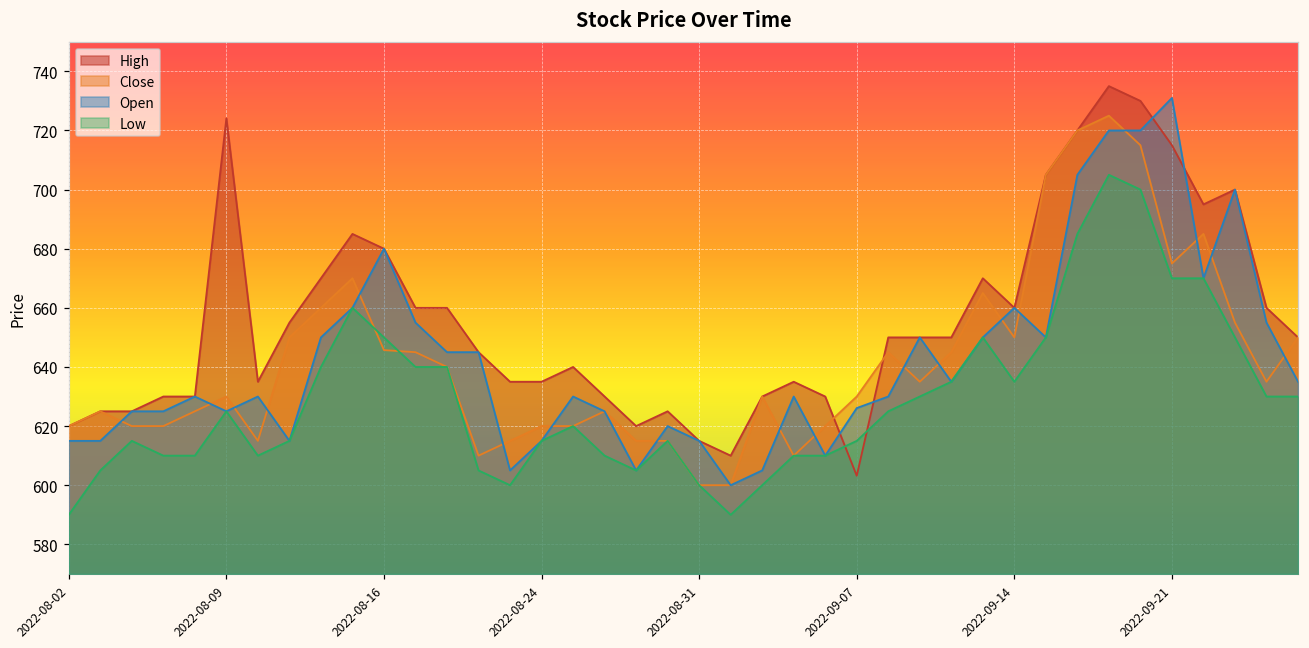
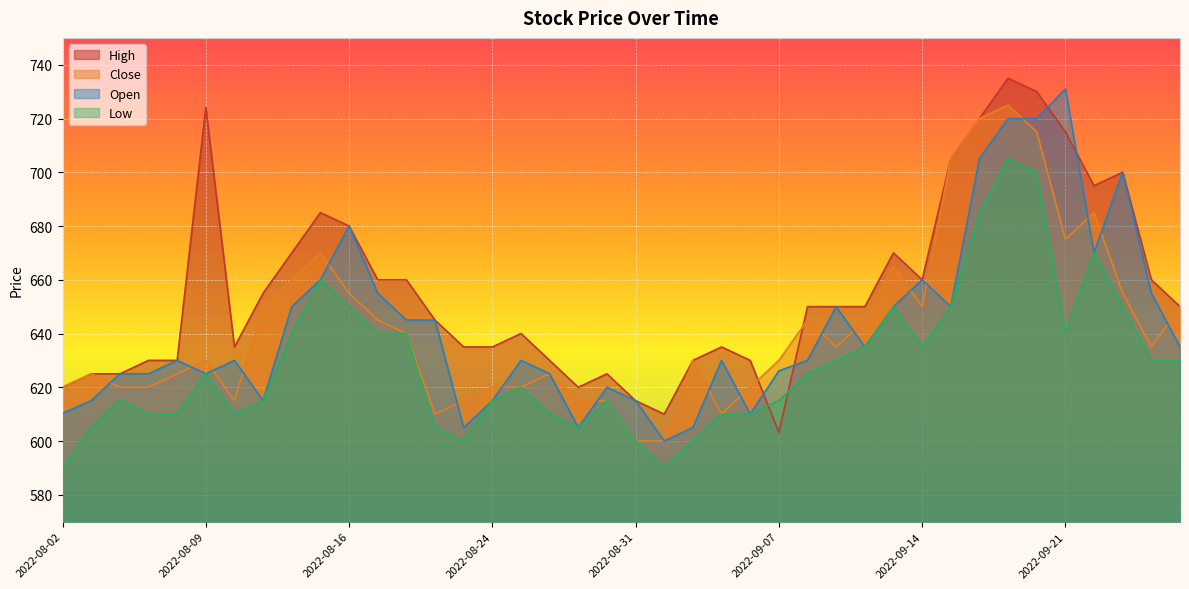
Open, 2022-08-02: 615 -> 610
Close, 2022-08-16: 646 -> 655
Low, 2022-09-21: 670 -> 640
